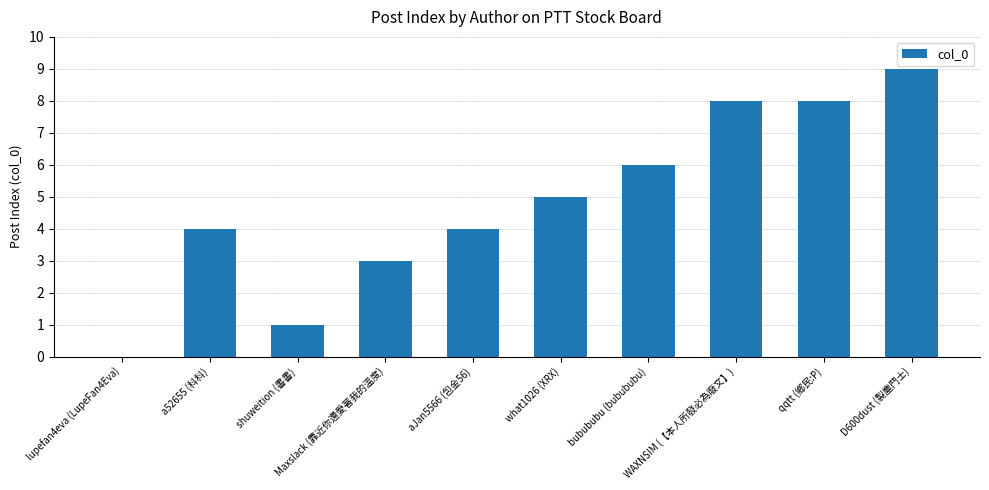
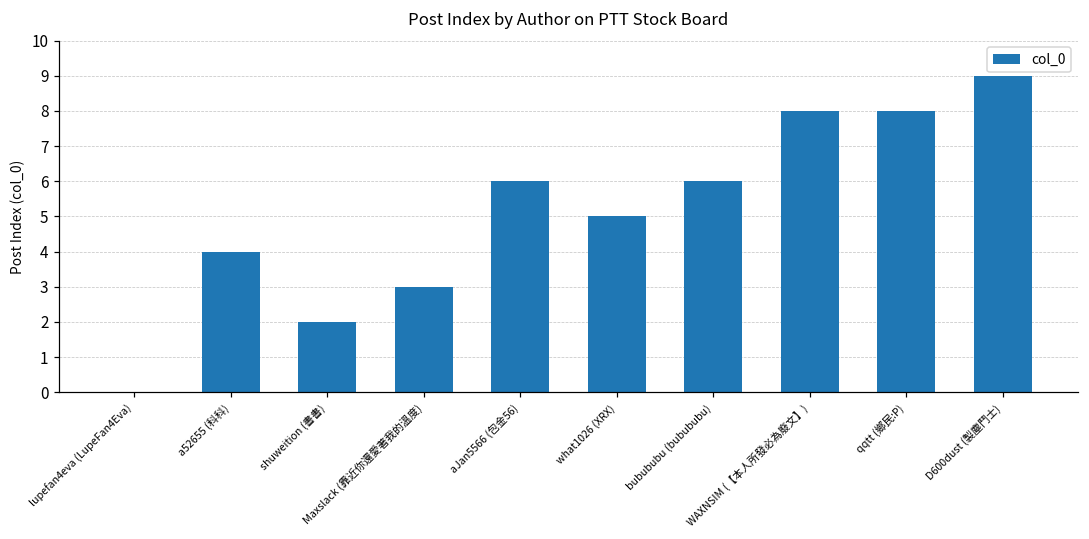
shuweition (書書): 1 -> 2
aJan5566 (包金56): 4 -> 6
